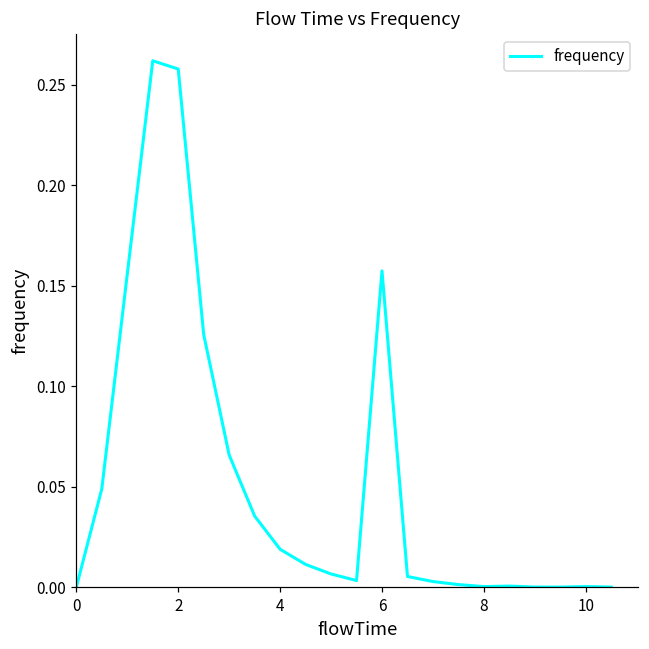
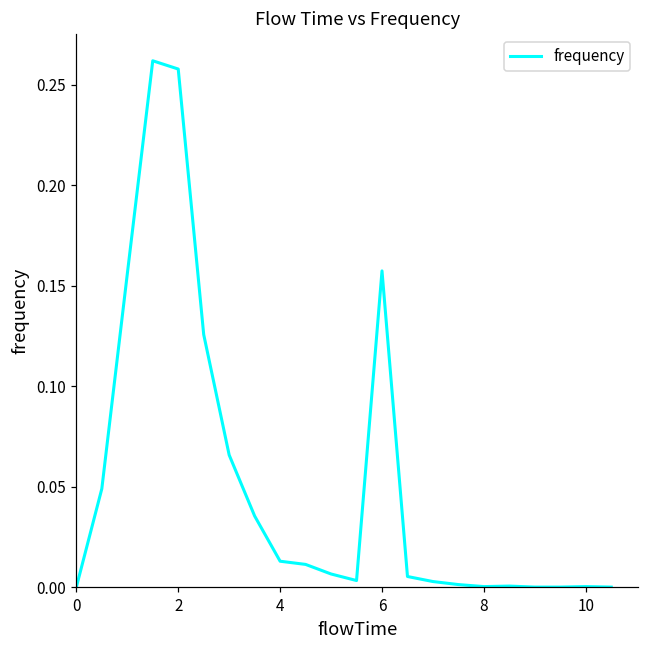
4: 0.019 -> 0.013
